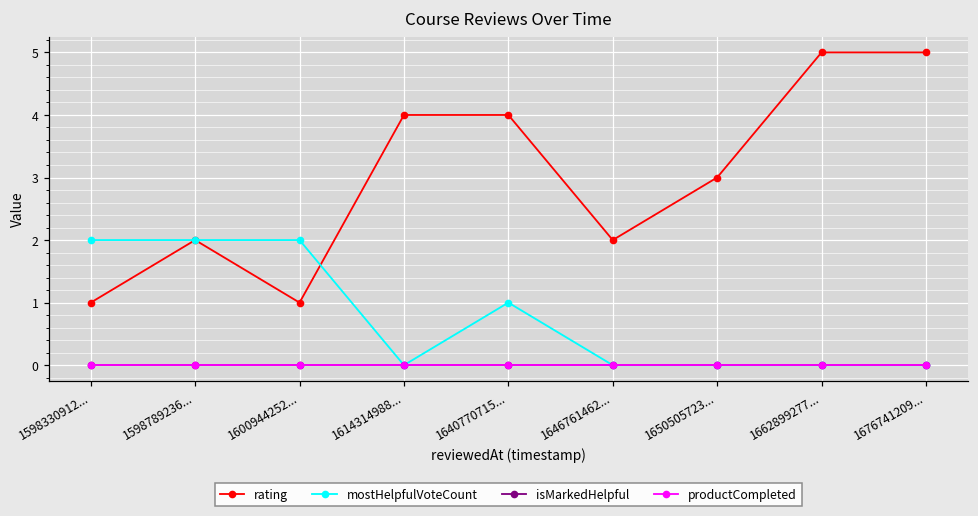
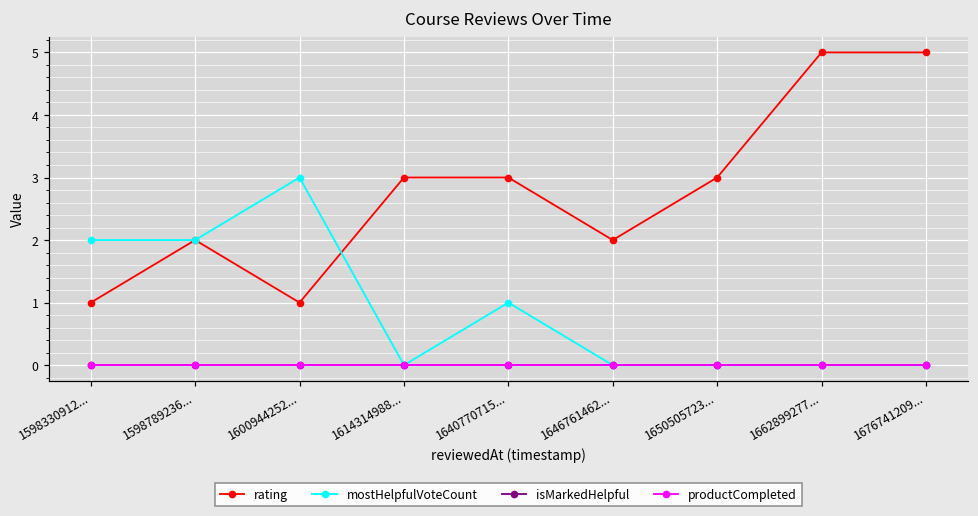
mostHelpfulVoteCount, 1600944252...: 2 -> 3
rating, 1614314988...: 4 -> 3
rating, 1640770715...: 4 -> 3
